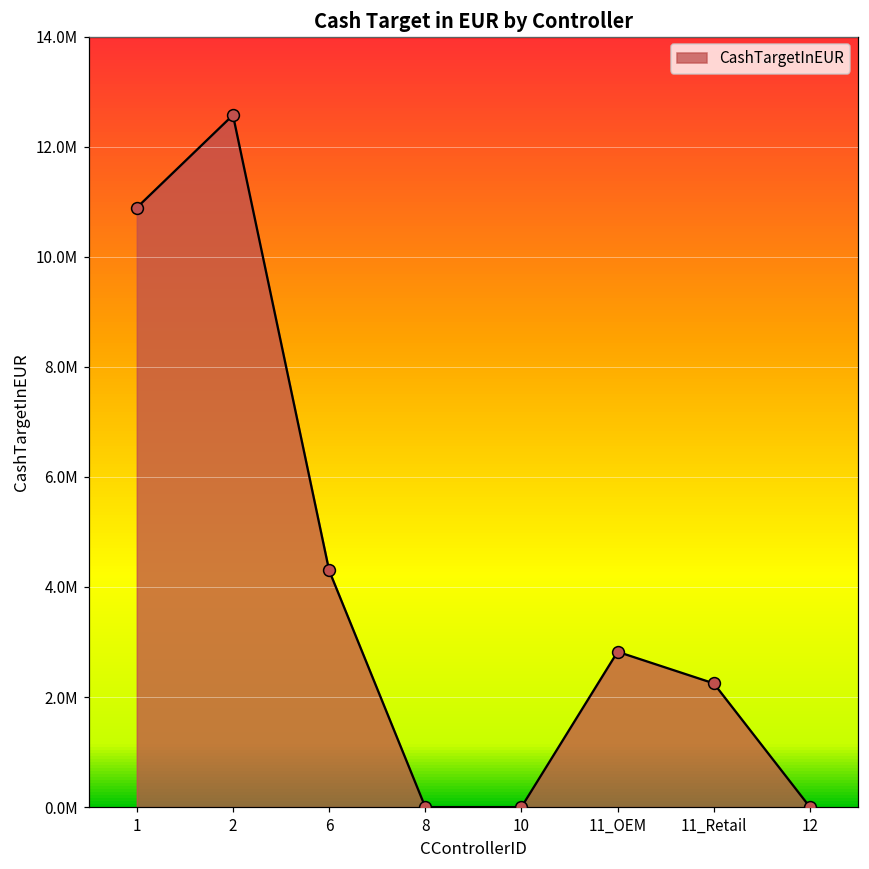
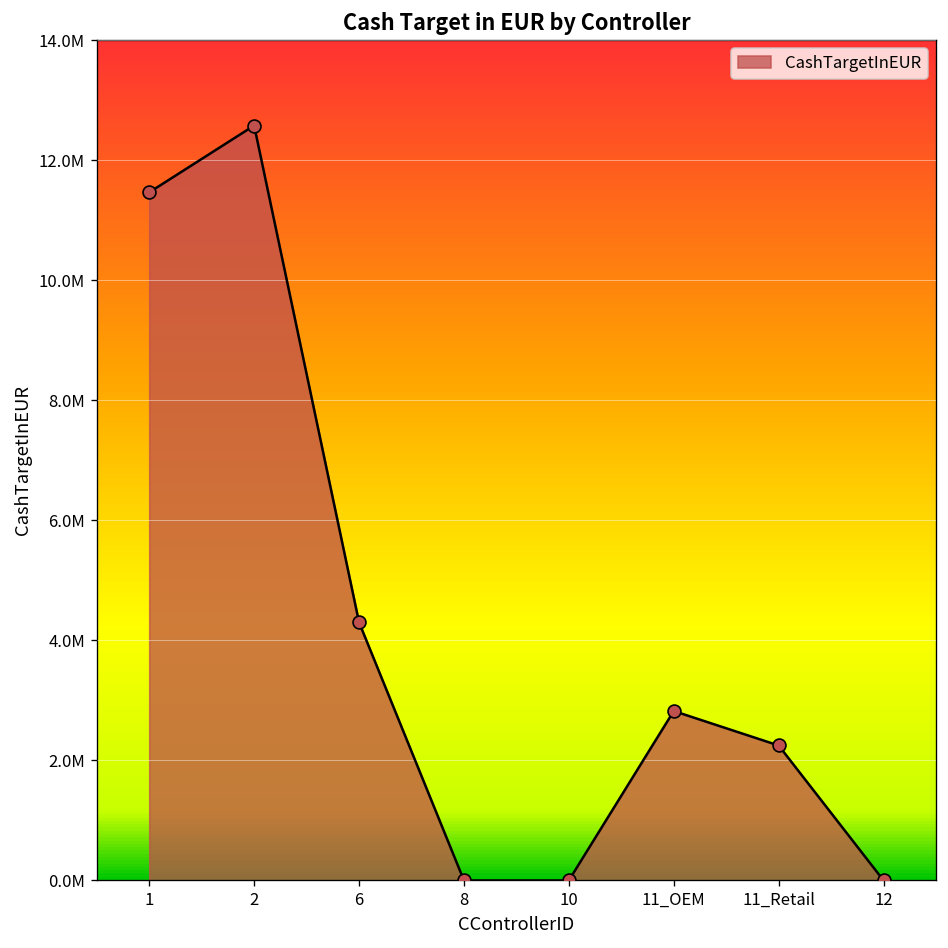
1: 10900000 -> 11500000
